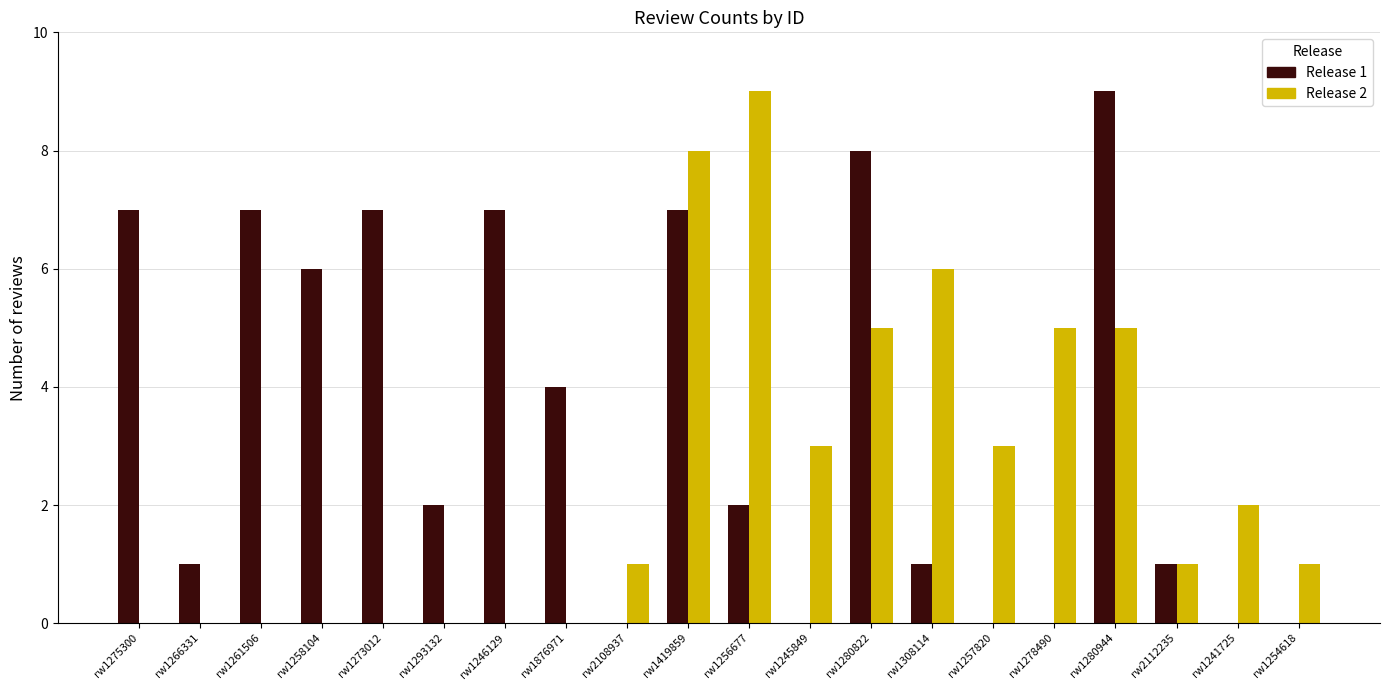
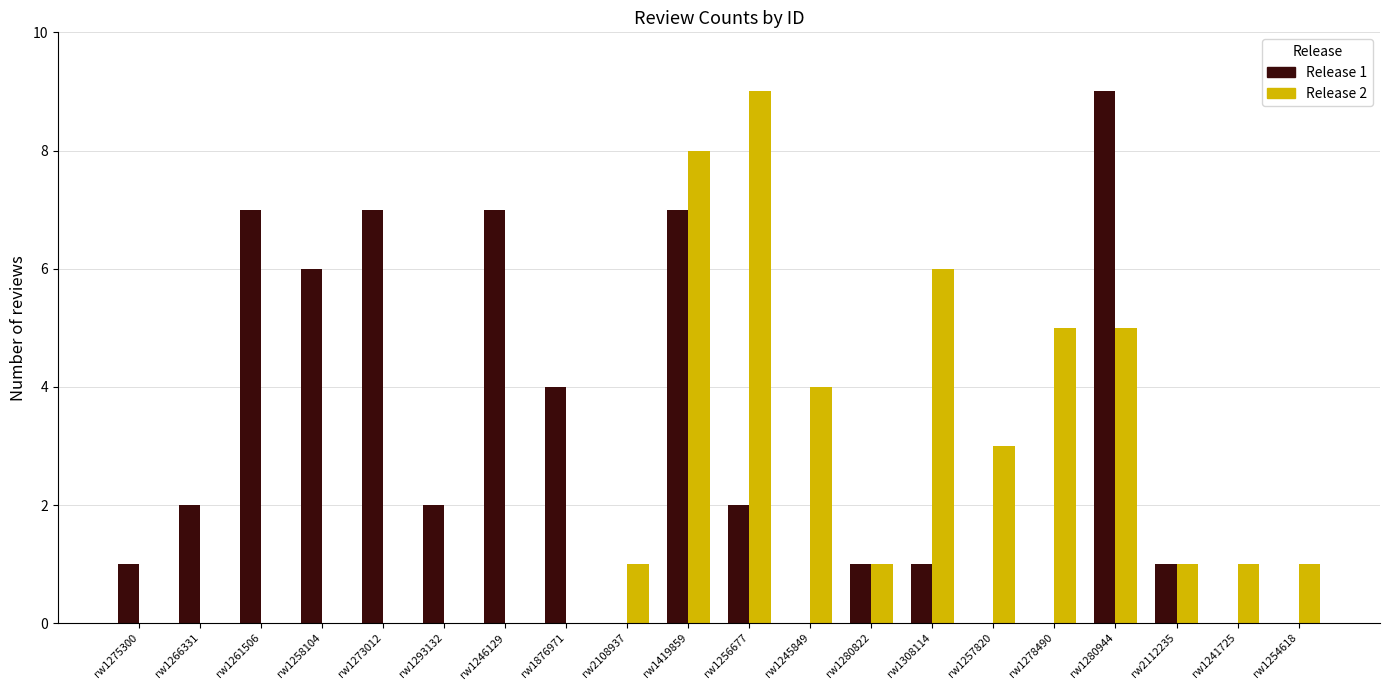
Release 1, rw1275300: 7 -> 1
Release 1, rw1266331: 1 -> 2
Release 2, rw1245849: 3 -> 4
Release 1, rw1280822: 8 -> 1
Release 2, rw1280822: 5 -> 1
Release 2, rw1241725: 2 -> 1
